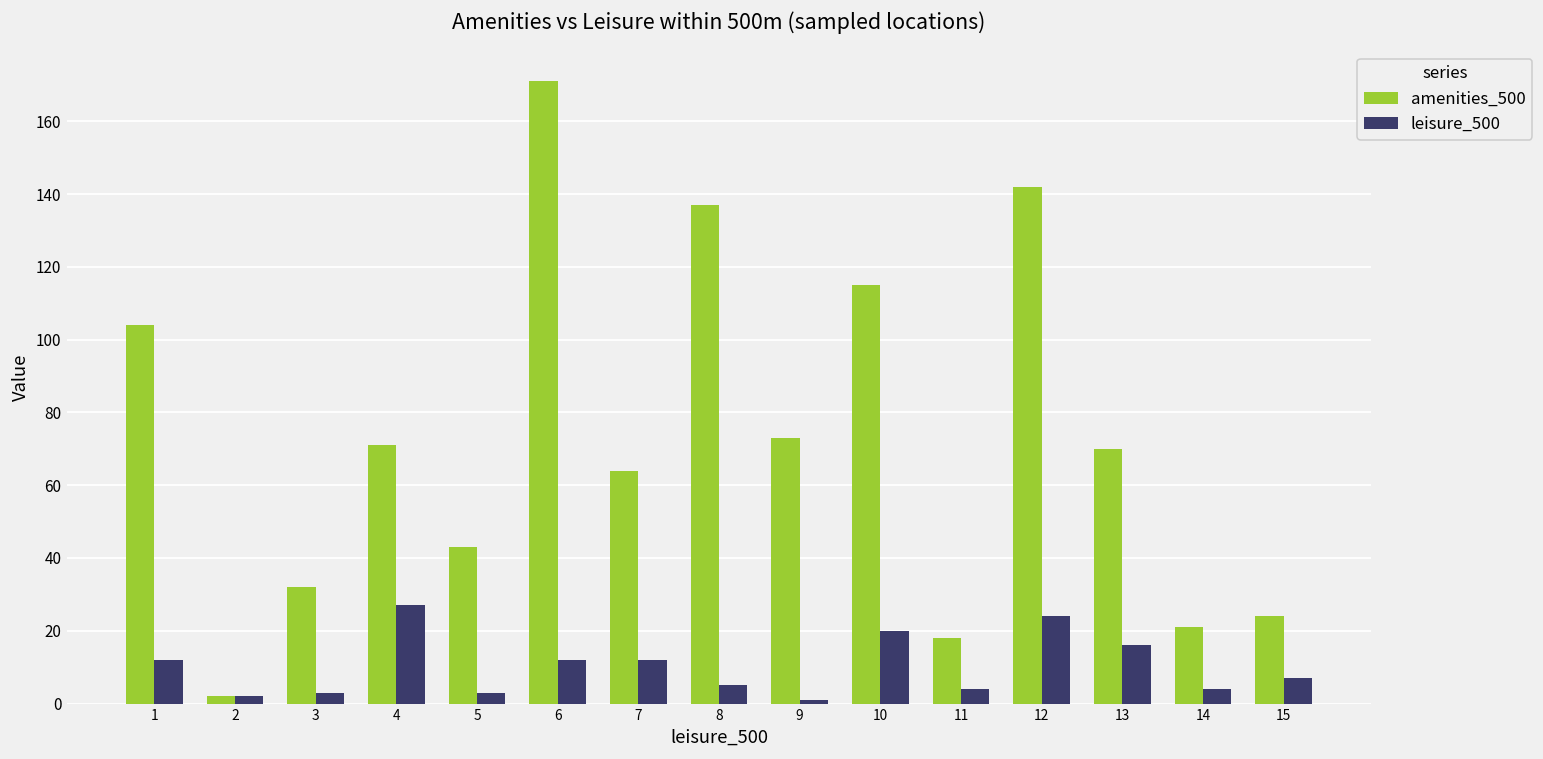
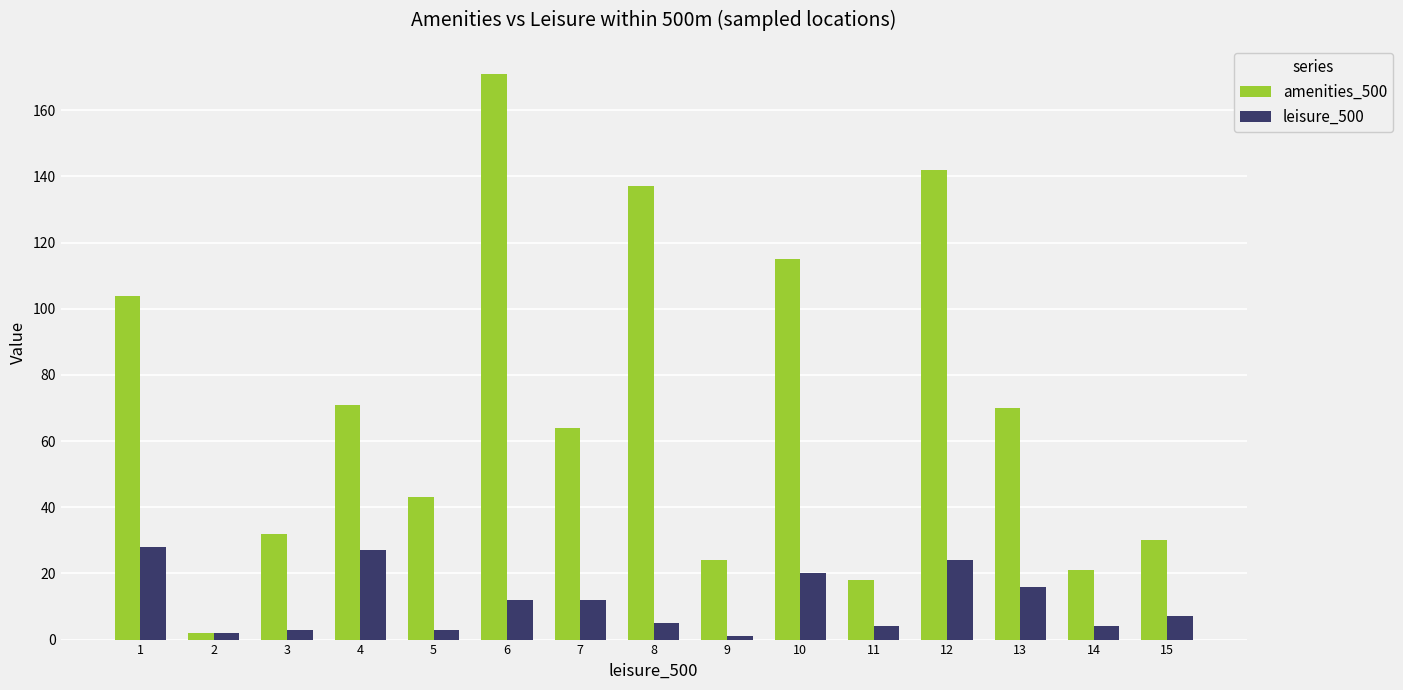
leisure_500, 1: 12 -> 28
amenities_500, 9: 73 -> 24
amenities_500, 15: 24 -> 30
